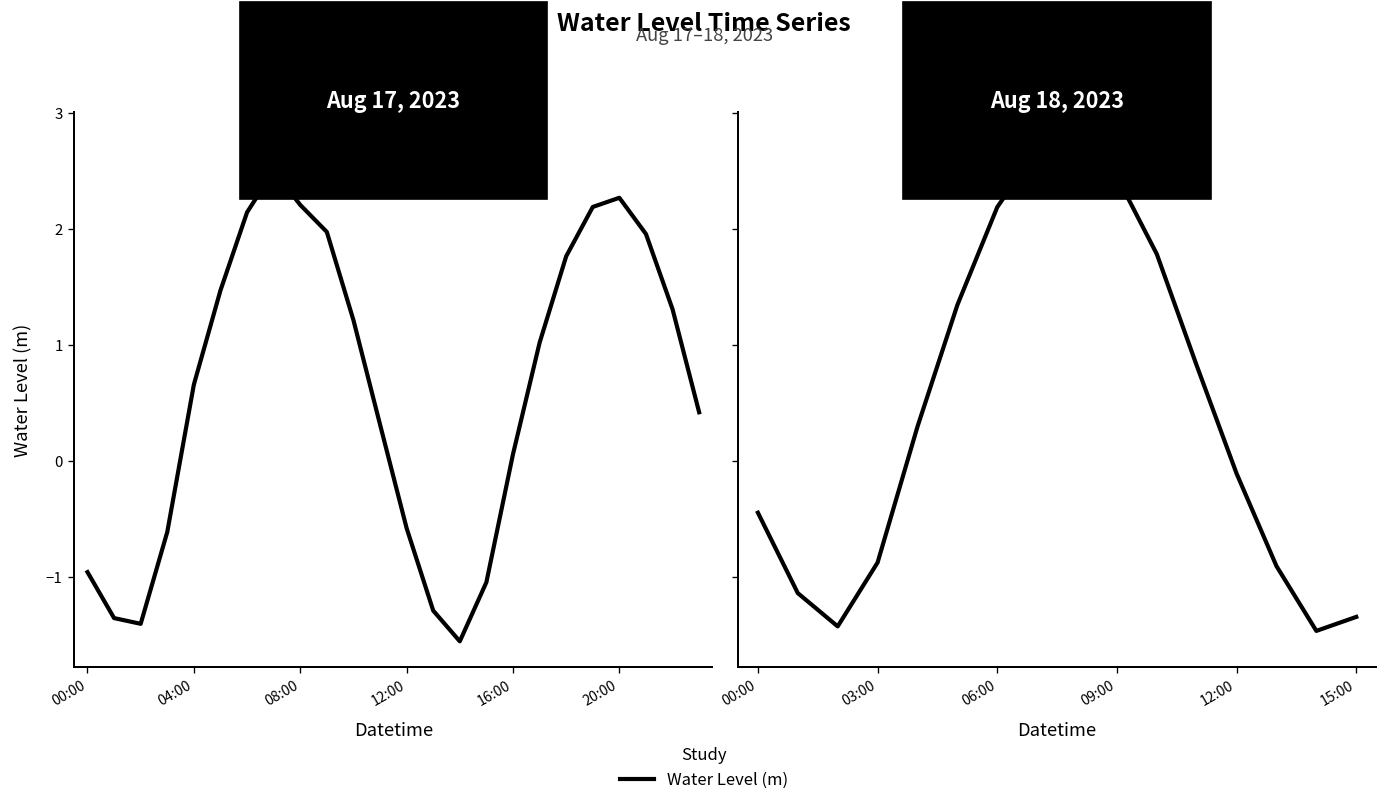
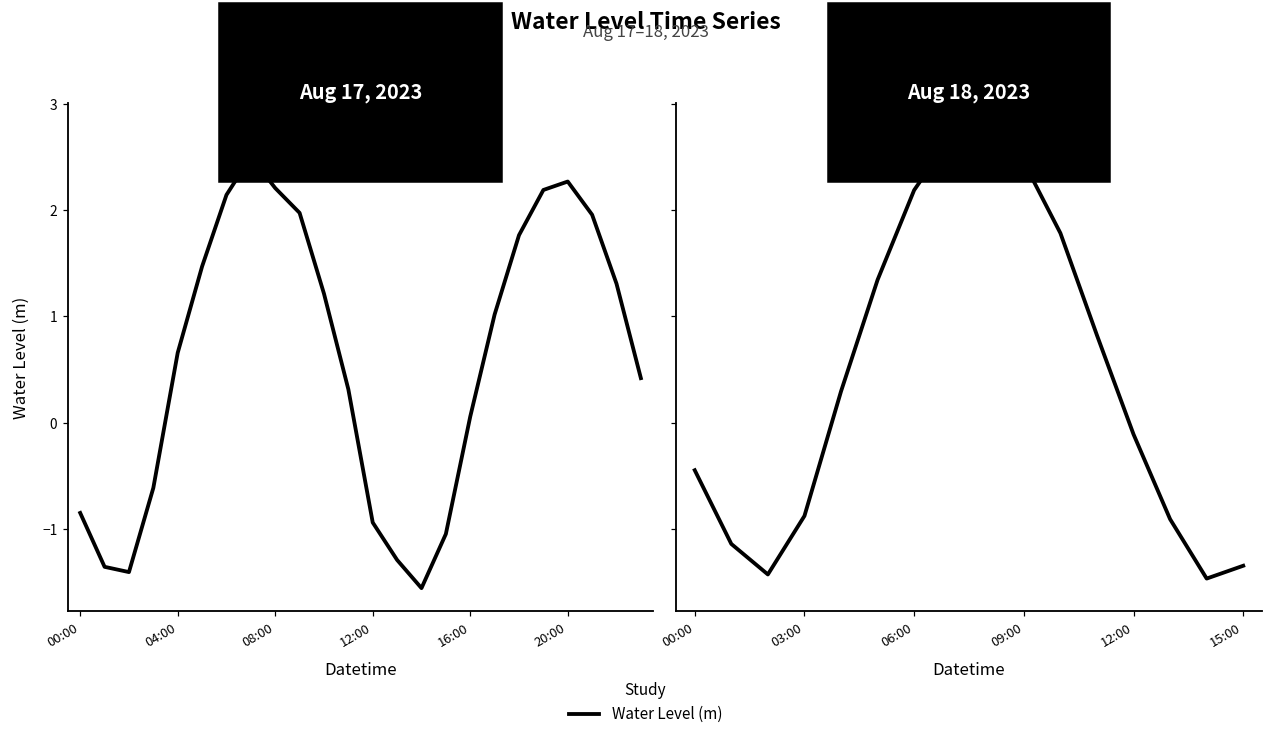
Aug 17, 2023, 00:00: -1.0 -> -0.8
Aug 17, 2023, 12:00: -0.6 -> -0.9
